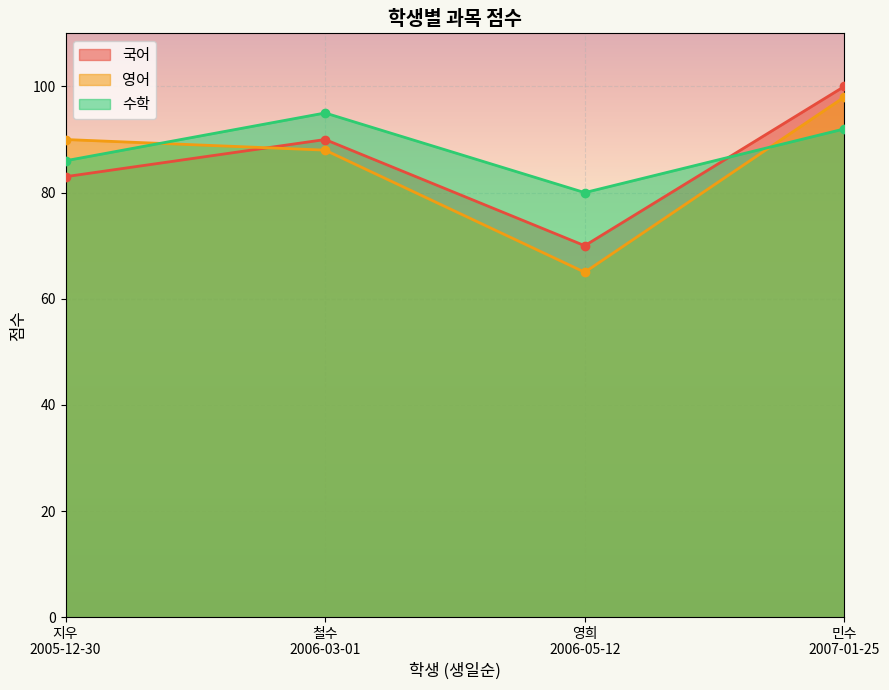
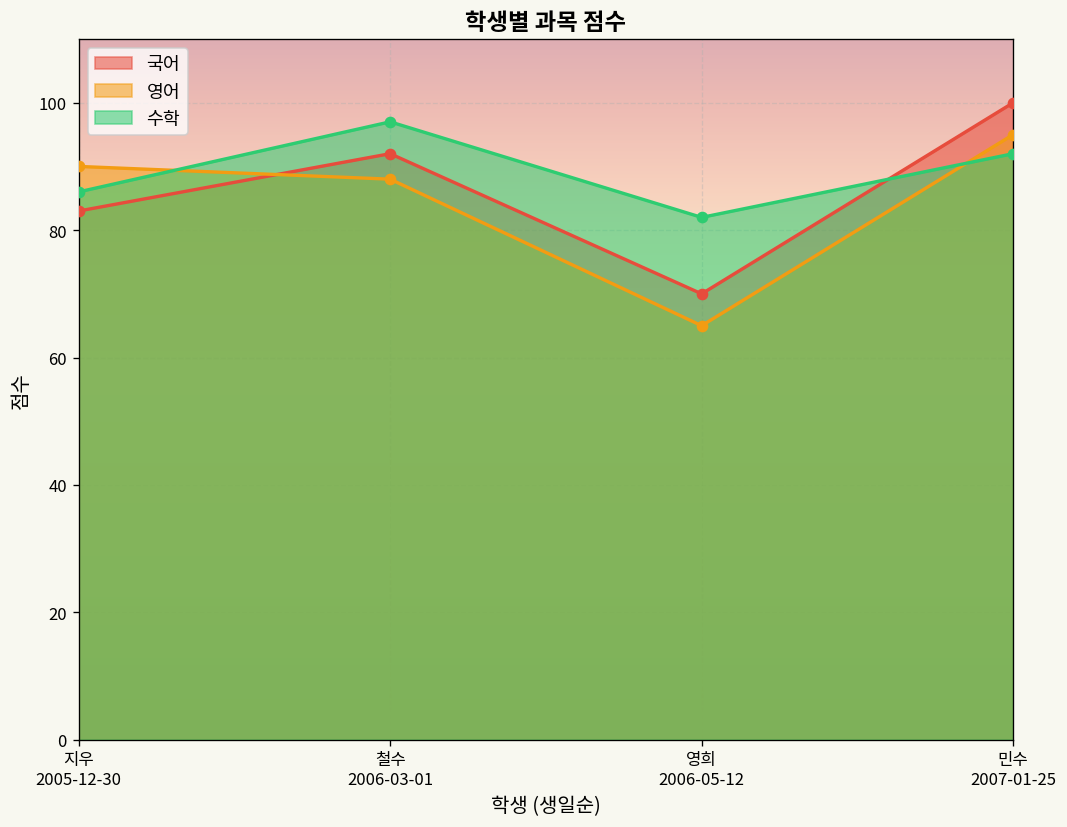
국어, 철수 2006-03-01: 90 -> 92
수학, 철수 2006-03-01: 95 -> 97
수학, 영희 2006-05-12: 80 -> 82
영어, 민수 2007-01-25: 98 -> 95
